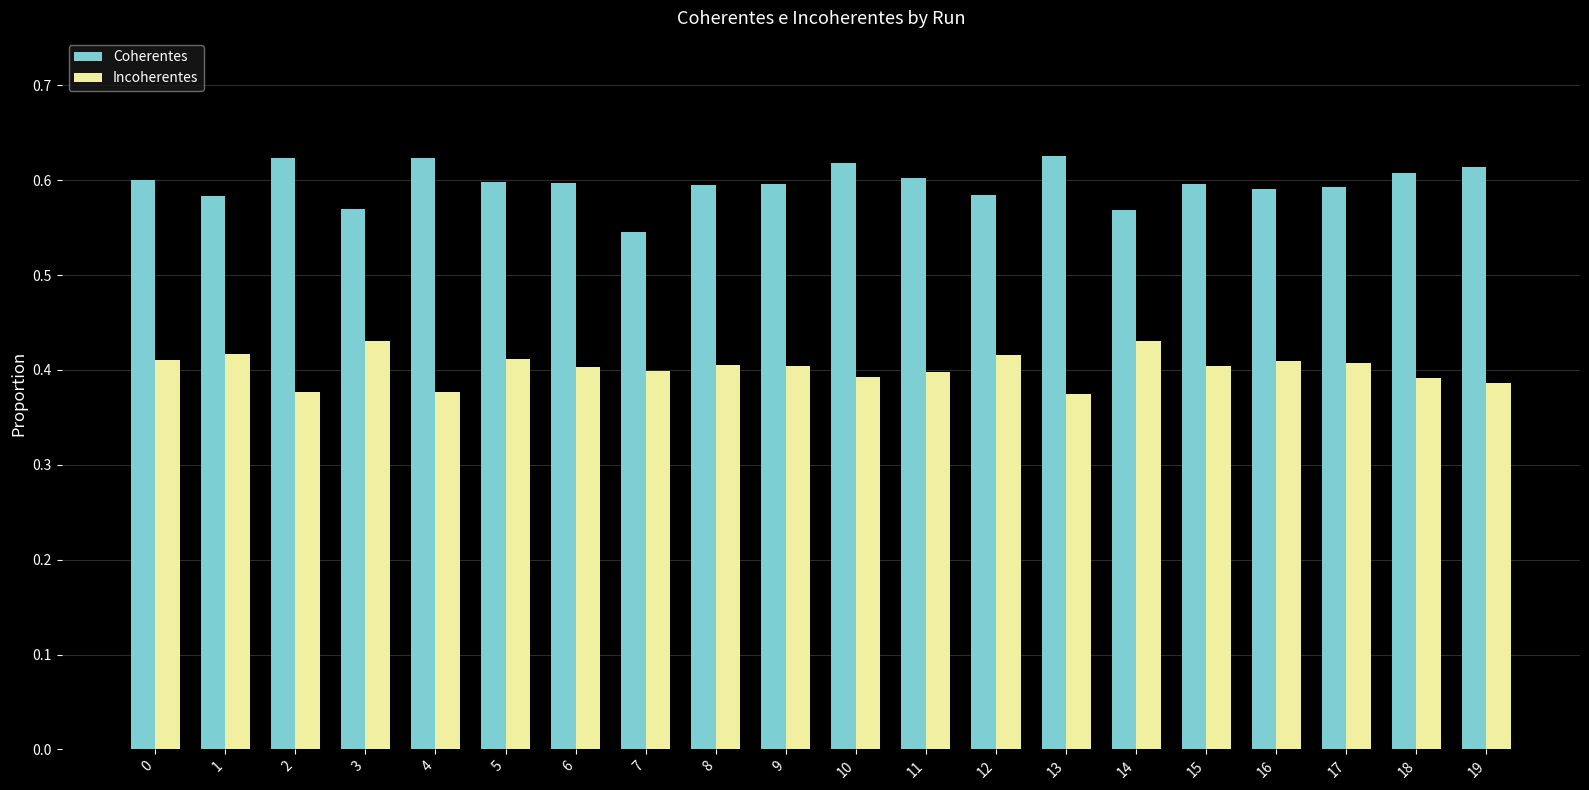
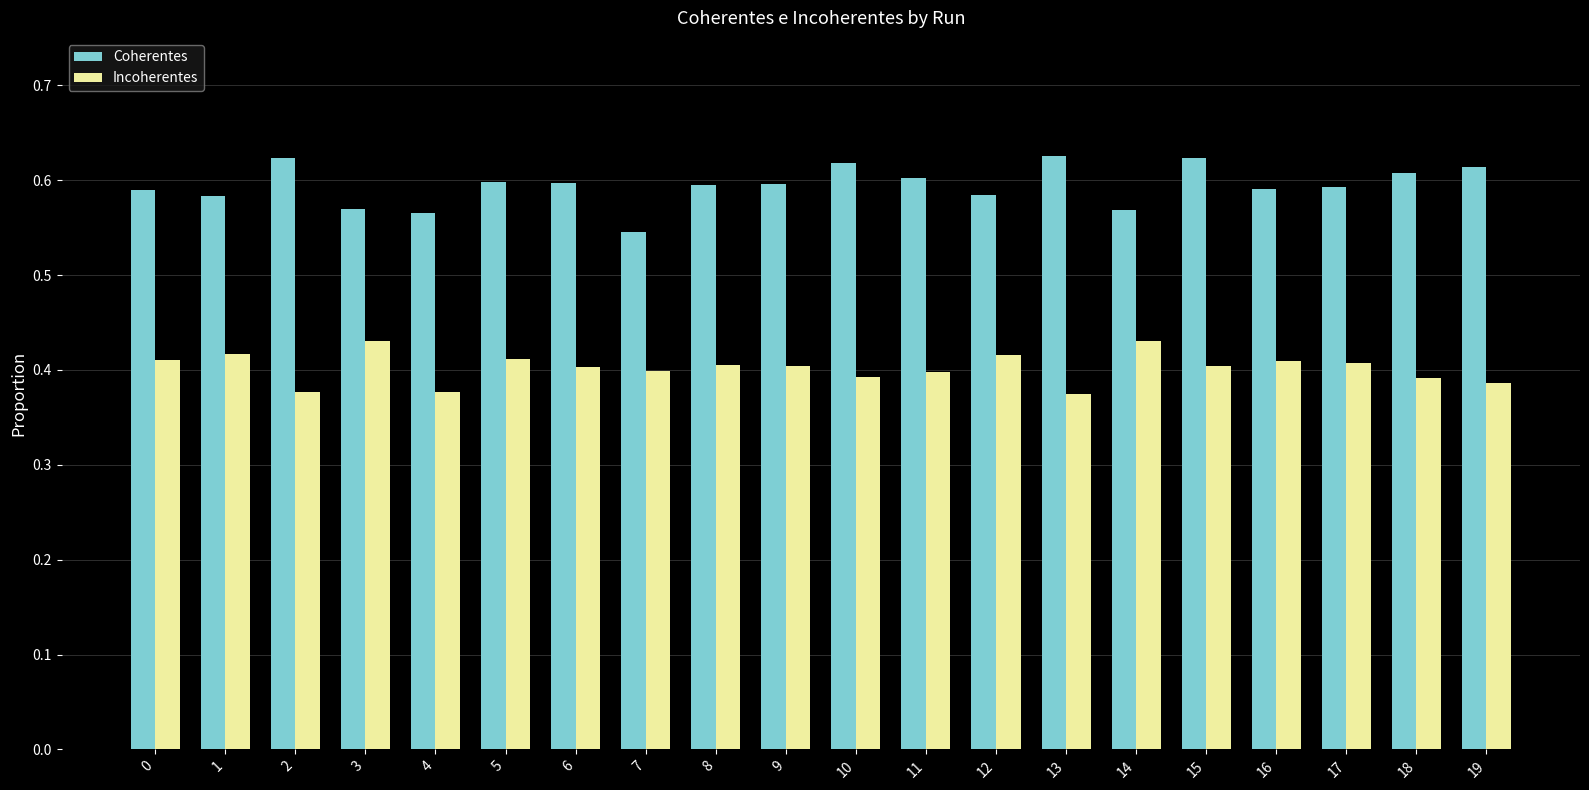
Coherentes, 0: 0.60 -> 0.59
Coherentes, 4: 0.62 -> 0.57
Coherentes, 15: 0.60 -> 0.62
